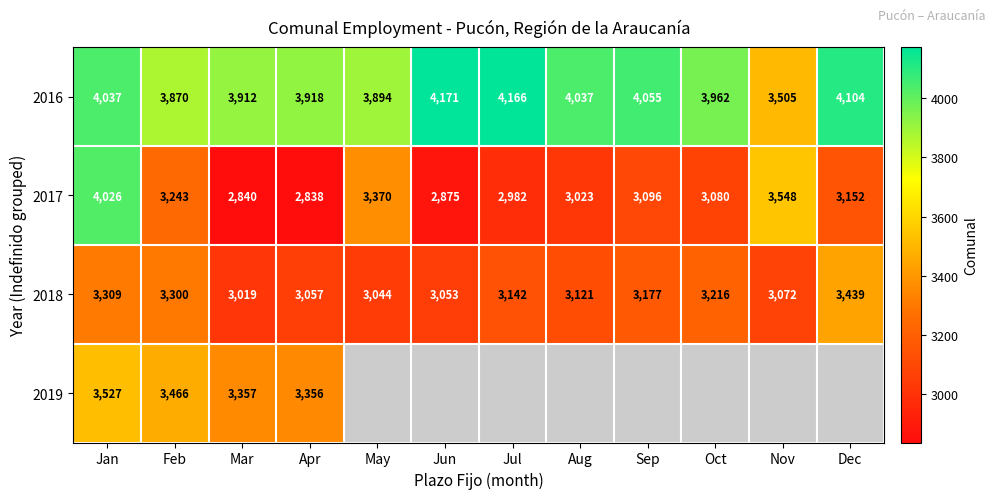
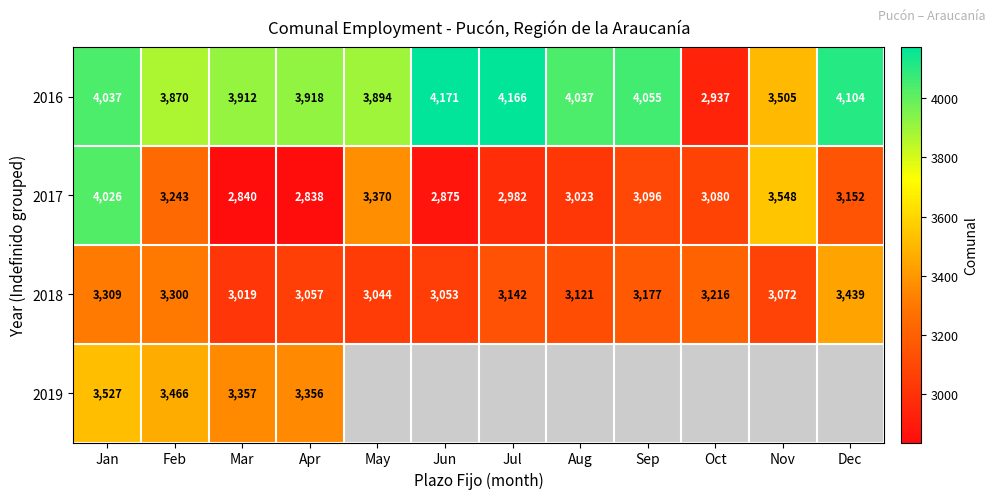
2016, Oct: 3,962 -> 2,937
